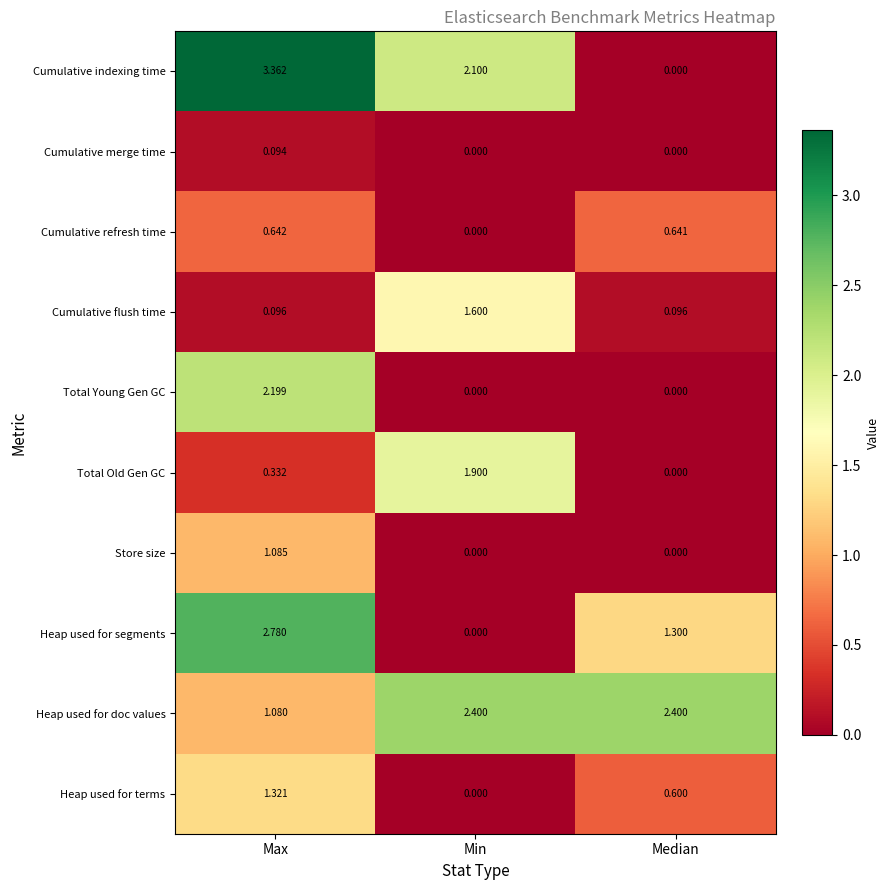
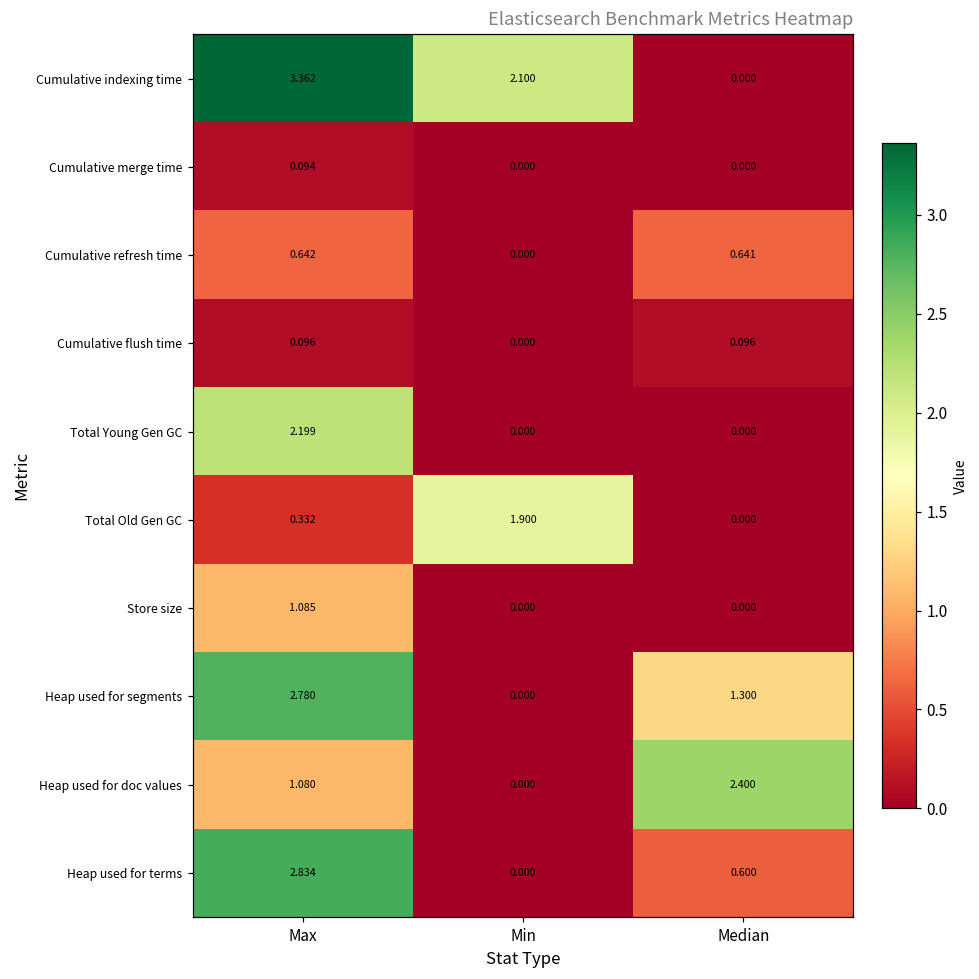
Cumulative flush time, Min: 1.600 -> 0.000
Heap used for doc values, Min: 2.400 -> 0.000
Heap used for terms, Max: 1.321 -> 2.834
